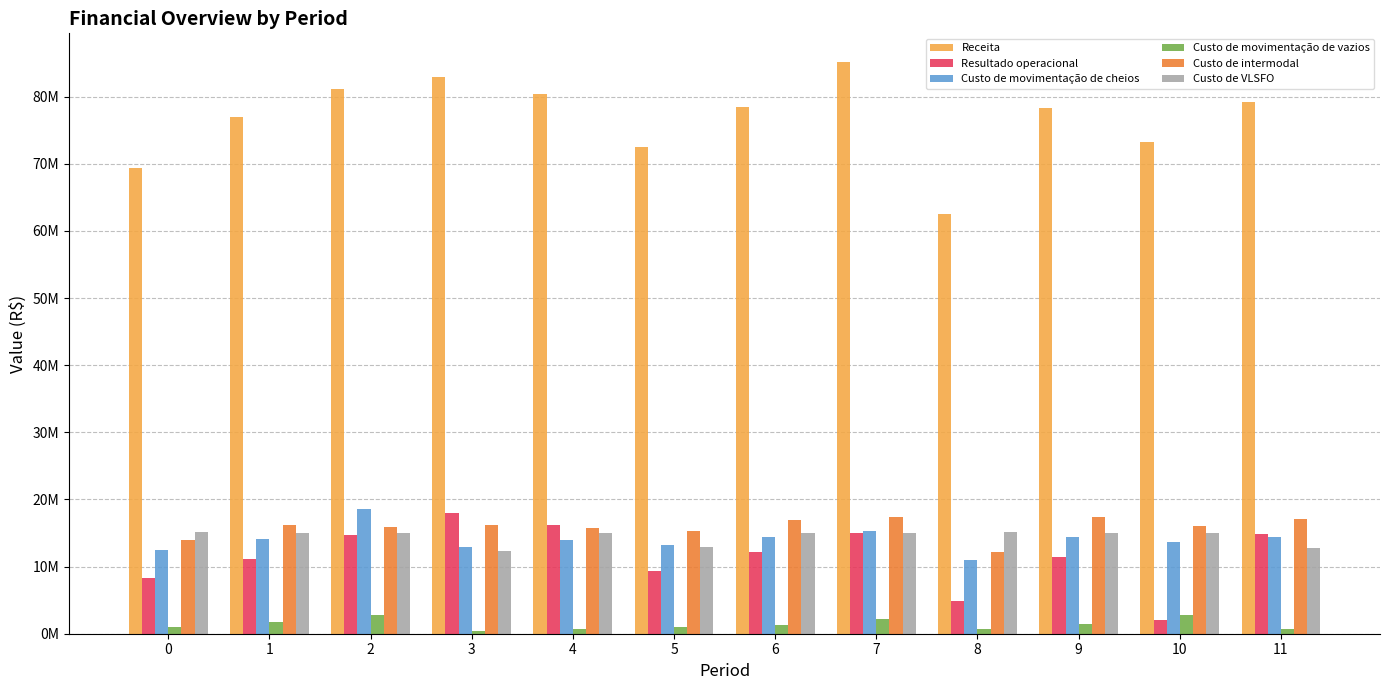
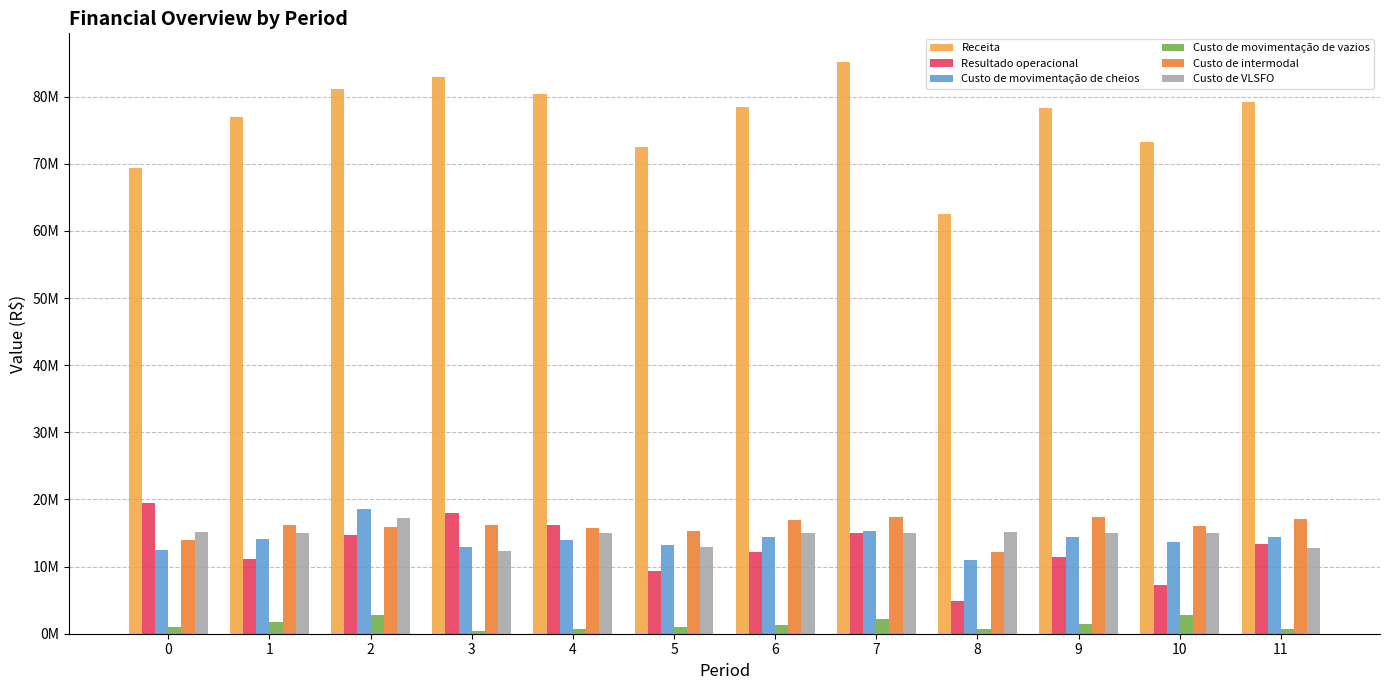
Resultado operacional, 0: 8000000 -> 19000000
Custo de VLSFO, 2: 15000000 -> 17000000
Resultado operacional, 10: 2000000 -> 7000000
Resultado operacional, 11: 15000000 -> 13000000
